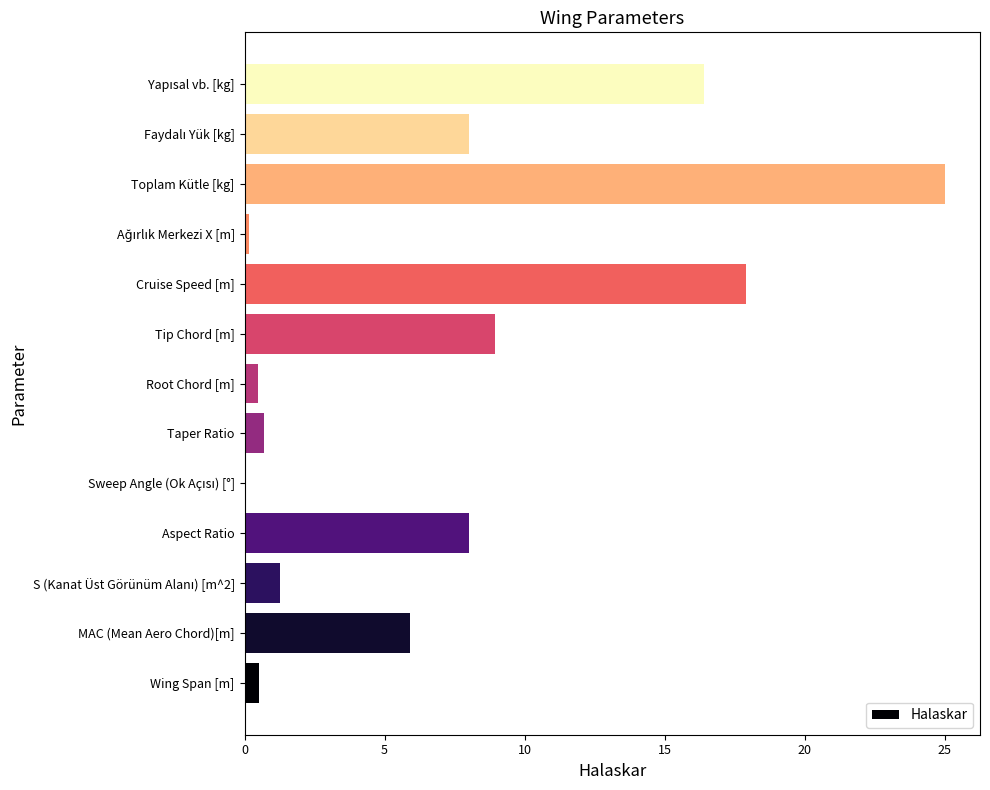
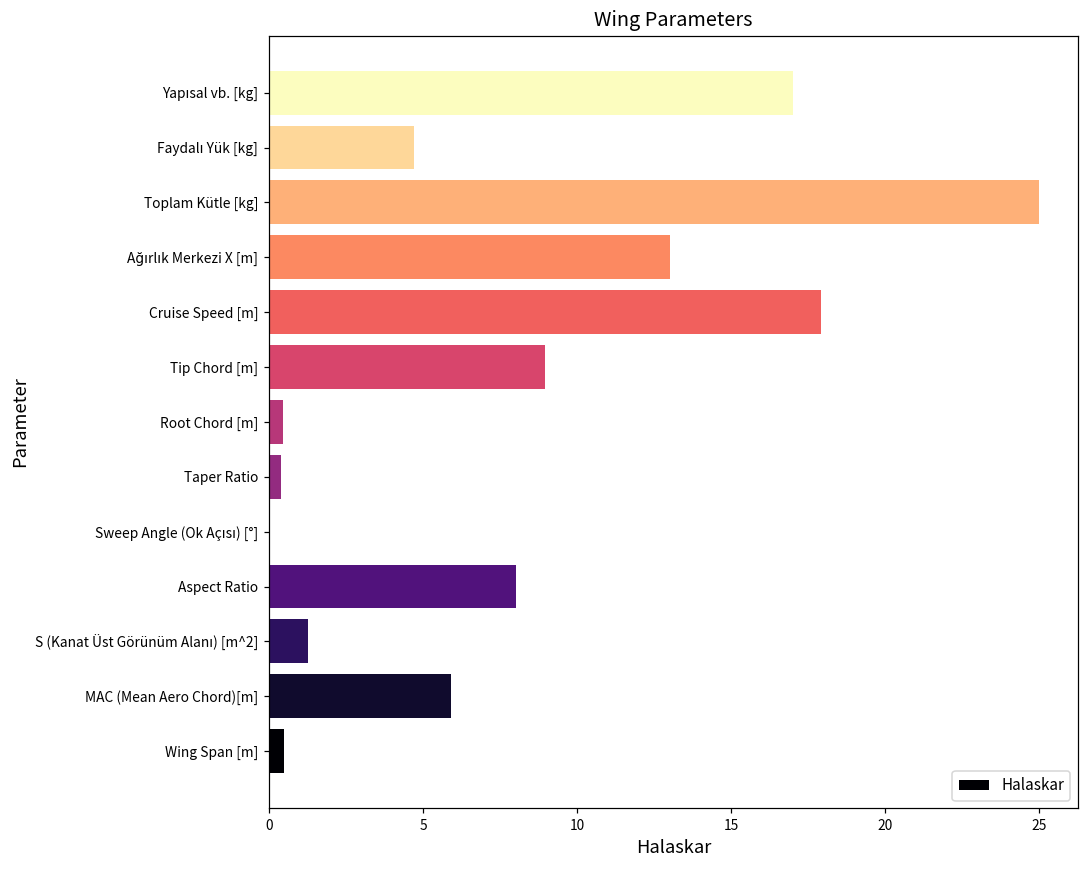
Yapısal vb. [kg]: 16.4 -> 17.0
Faydalı Yük [kg]: 8.0 -> 4.7
Ağırlık Merkezi X [m]: 0.2 -> 13.0
Taper Ratio: 0.7 -> 0.4
